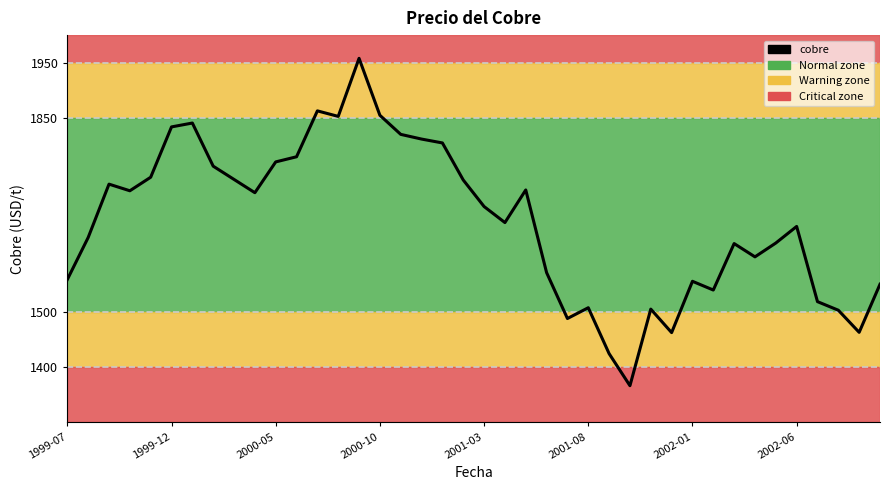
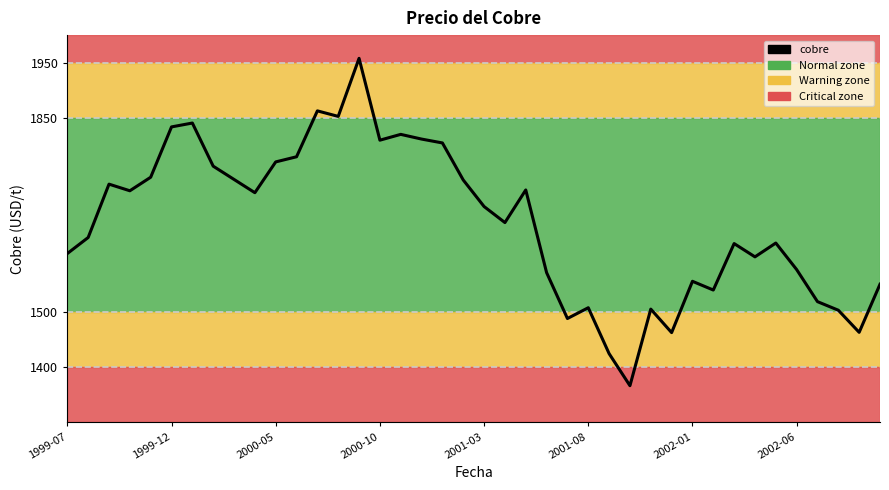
1999-07: 1560 -> 1610
2000-10: 1860 -> 1810
2002-06: 1650 -> 1580
